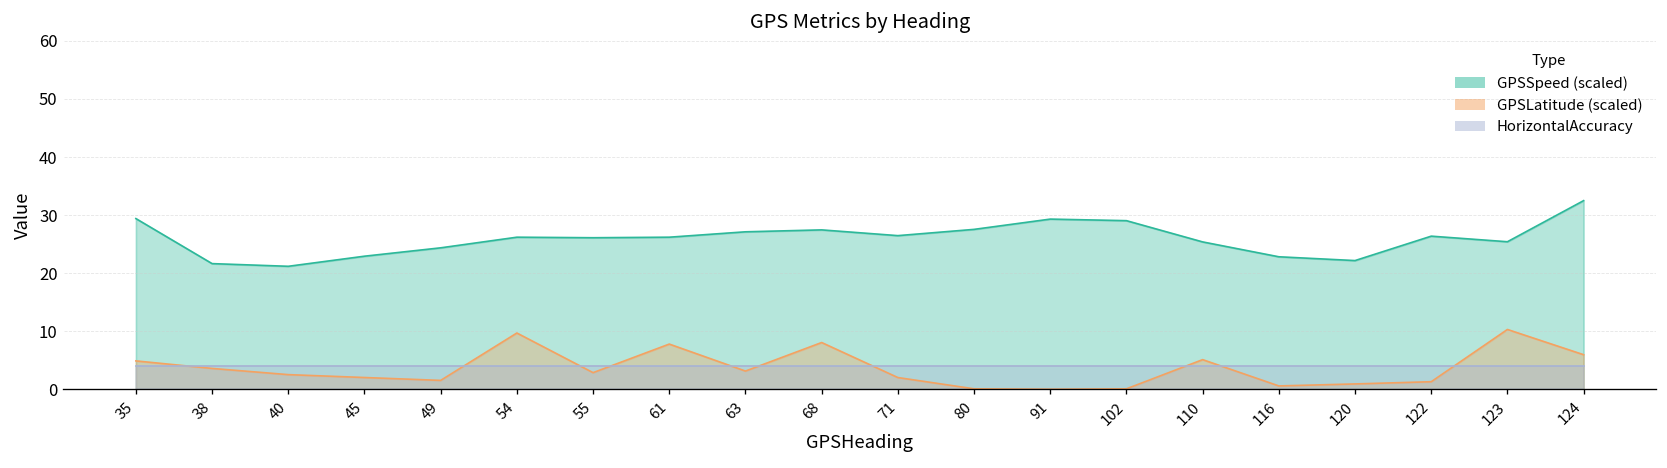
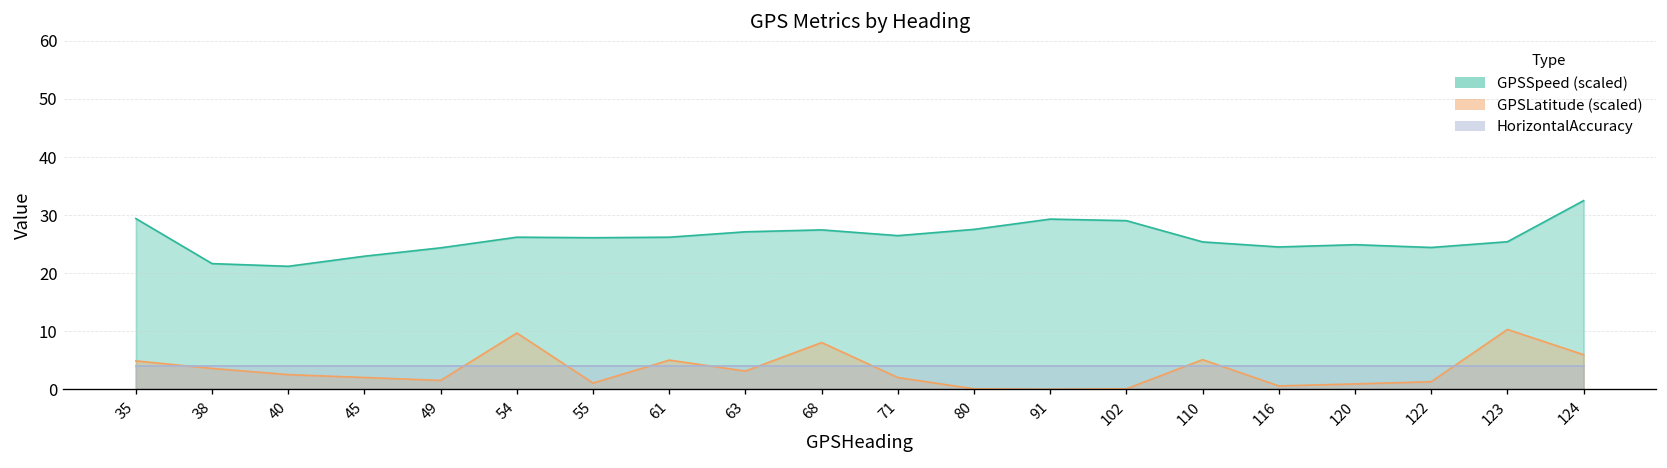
GPSLatitude (scaled), 55: 3 -> 1
GPSLatitude (scaled), 61: 8 -> 5
GPSSpeed (scaled), 116: 23 -> 25
GPSSpeed (scaled), 120: 22 -> 25
GPSSpeed (scaled), 122: 26 -> 24
